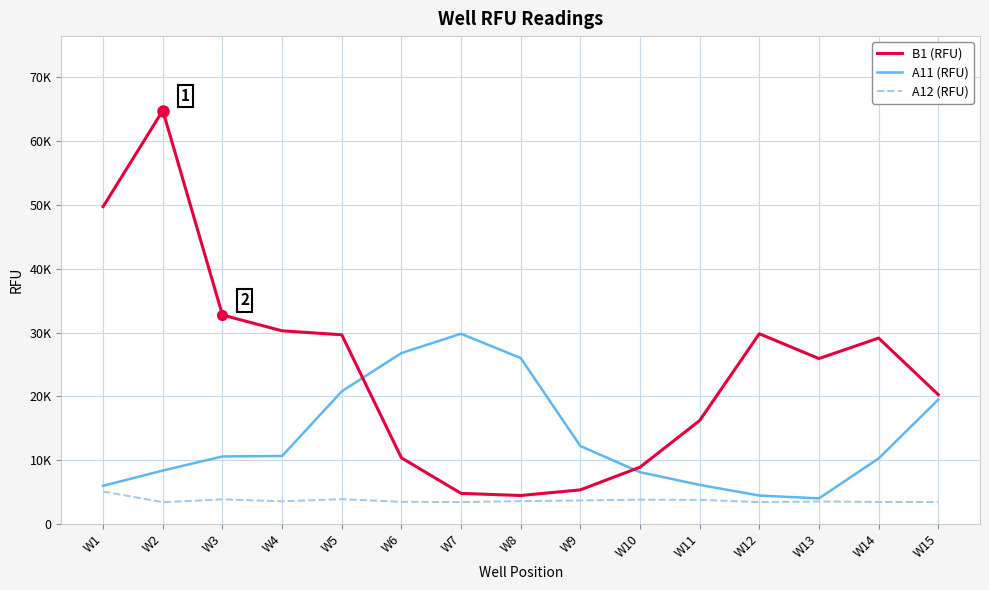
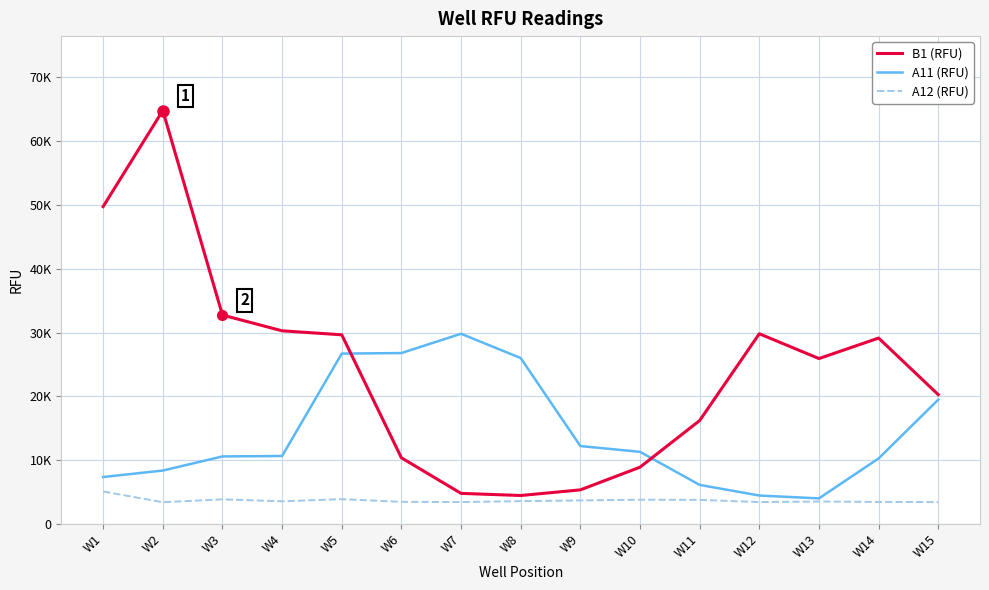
A11 (RFU), W1: 6000 -> 7000
A11 (RFU), W5: 21000 -> 27000
A11 (RFU), W10: 8000 -> 11000
